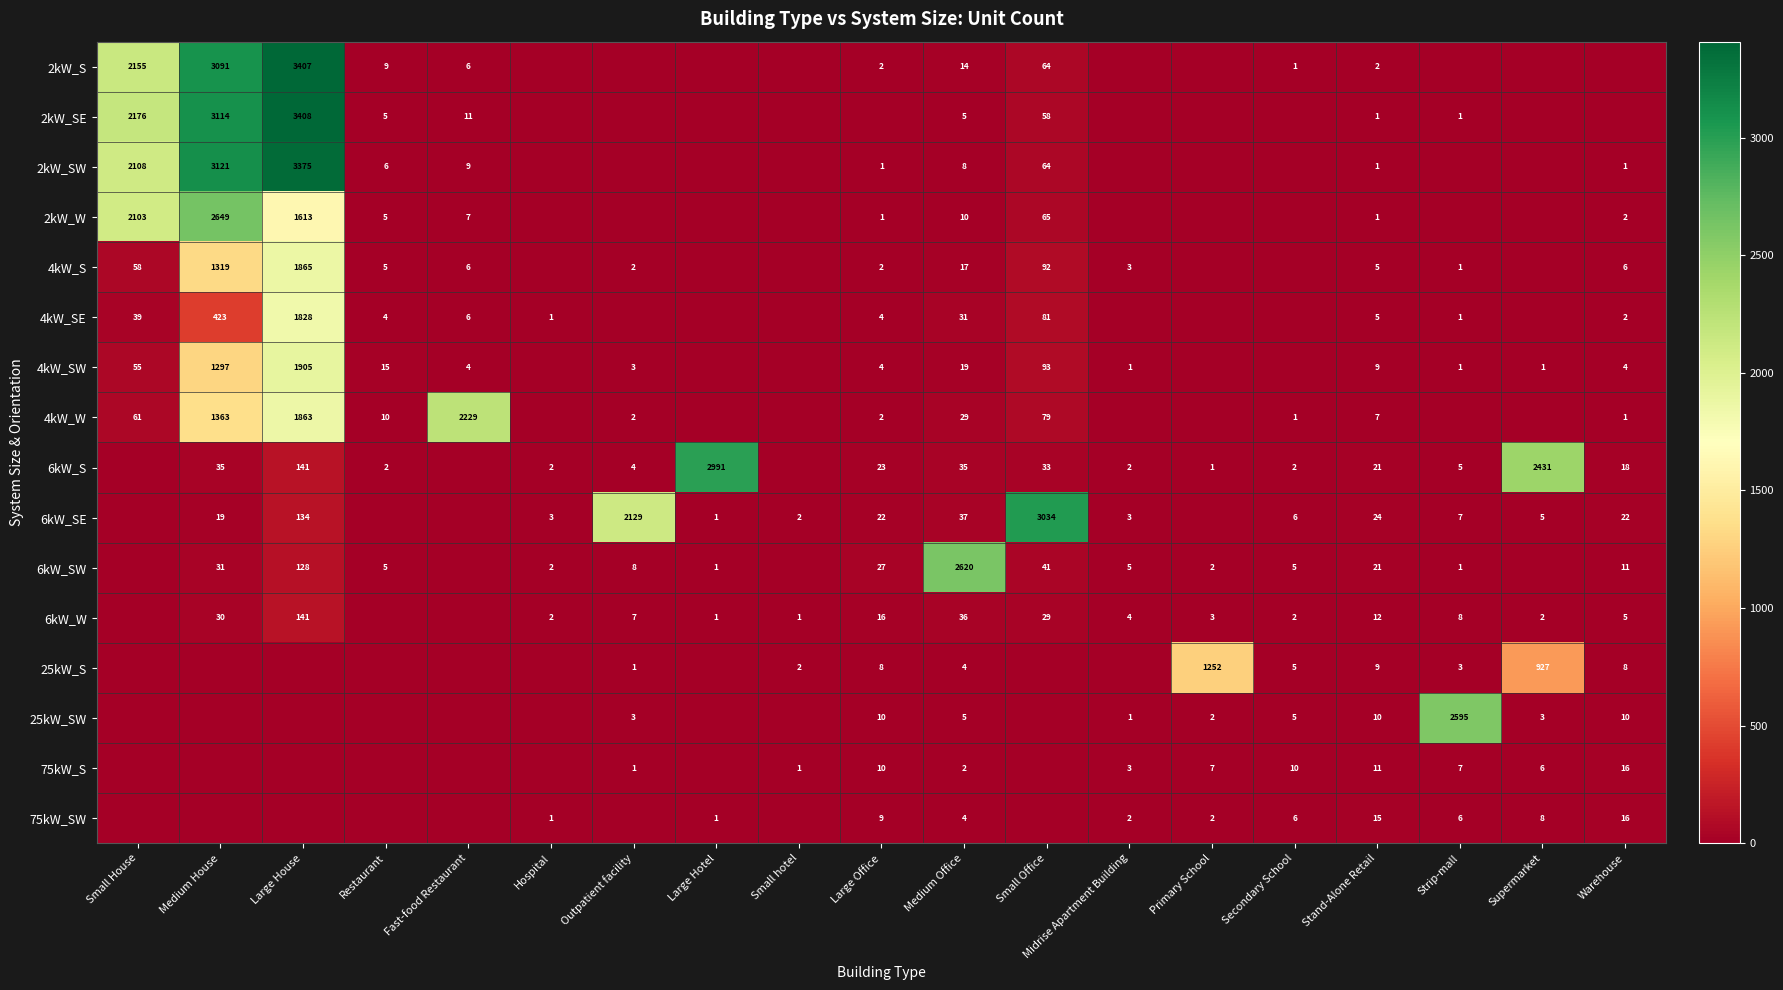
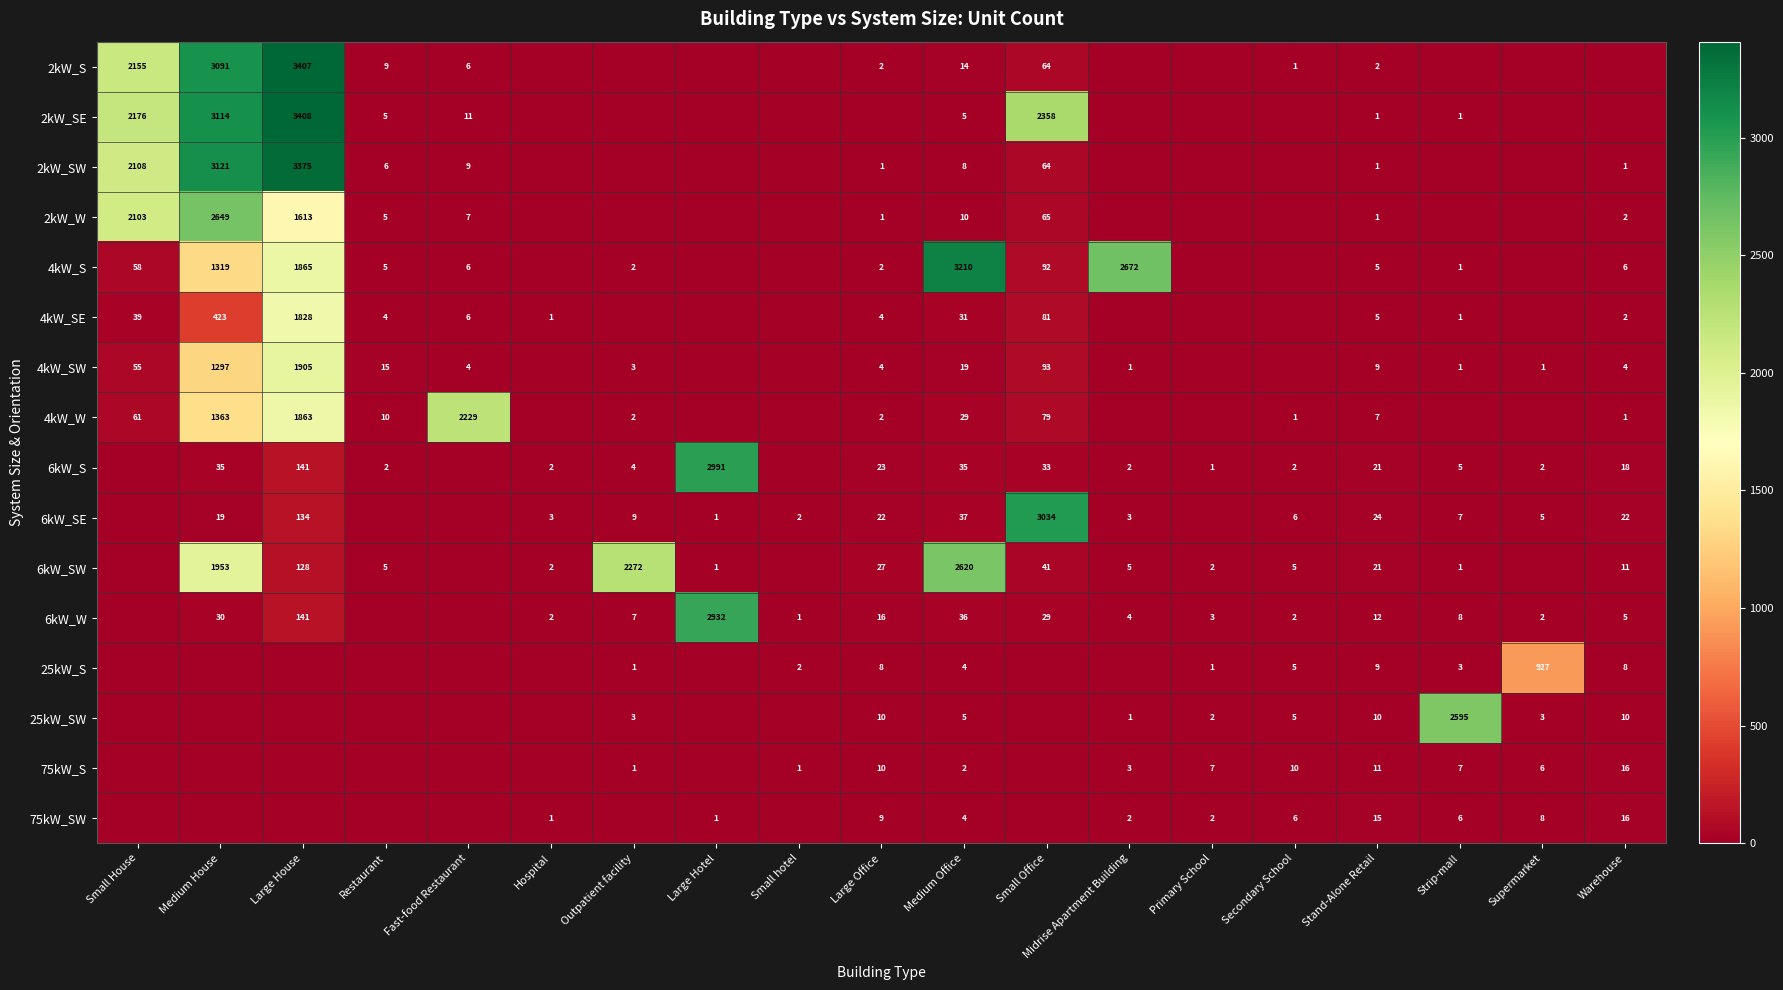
2kW_SE, Small Office: 58 -> 2358
4kW_S, Medium Office: 17 -> 3210
4kW_S, Midrise Apartment Building: 3 -> 2672
6kW_S, Supermarket: 2431 -> 2
6kW_SE, Outpatient facility: 2129 -> 9
6kW_SW, Medium House: 31 -> 1953
6kW_SW, Outpatient facility: 8 -> 2272
6kW_W, Large Hotel: 1 -> 2932
25kW_S, Primary School: 1252 -> 1
